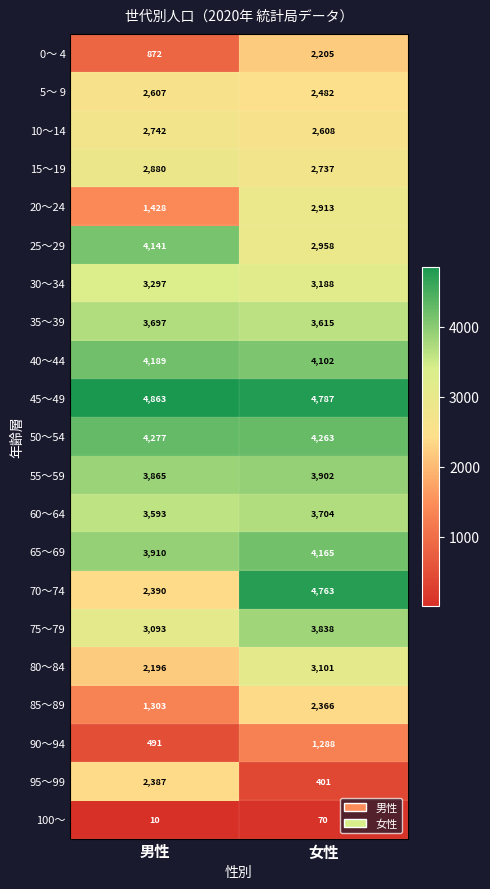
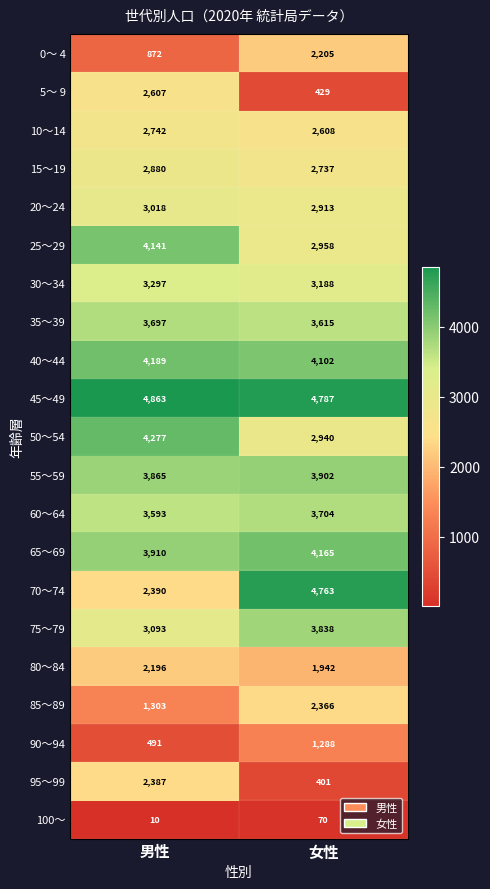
5～ 9, 女性: 2,482 -> 429
20～24, 男性: 1,428 -> 3,018
50～54, 女性: 4,263 -> 2,940
80～84, 女性: 3,101 -> 1,942
